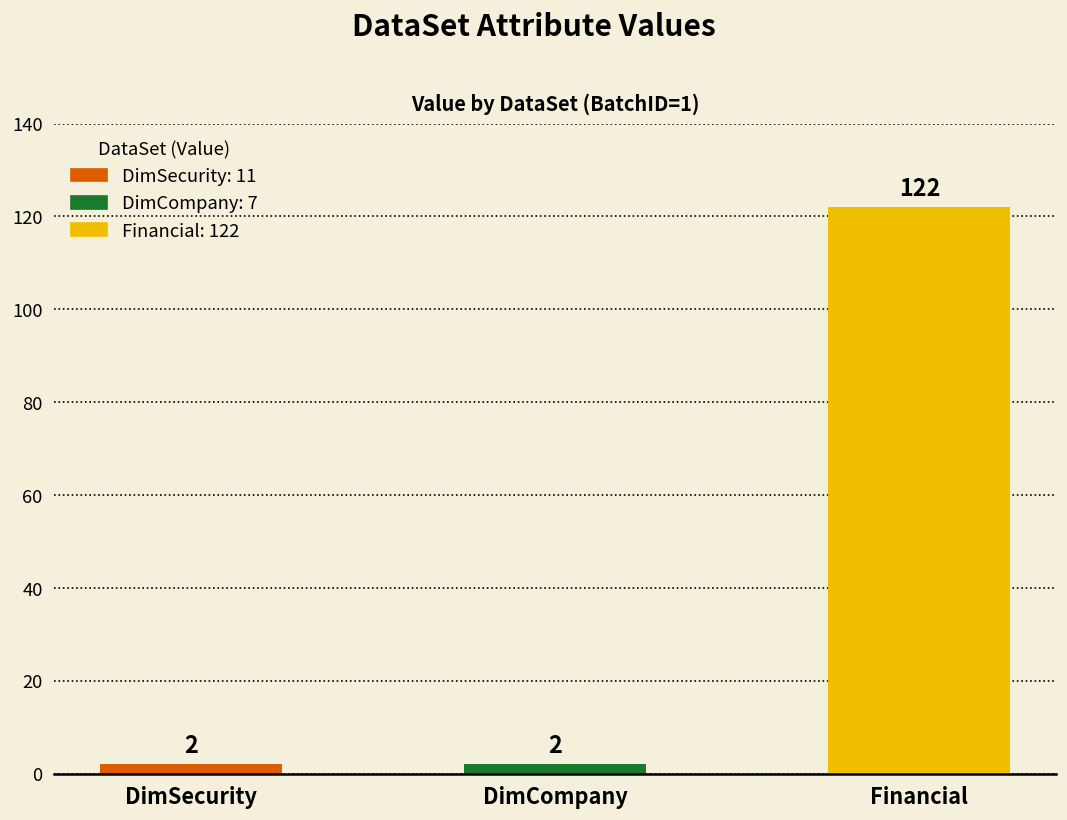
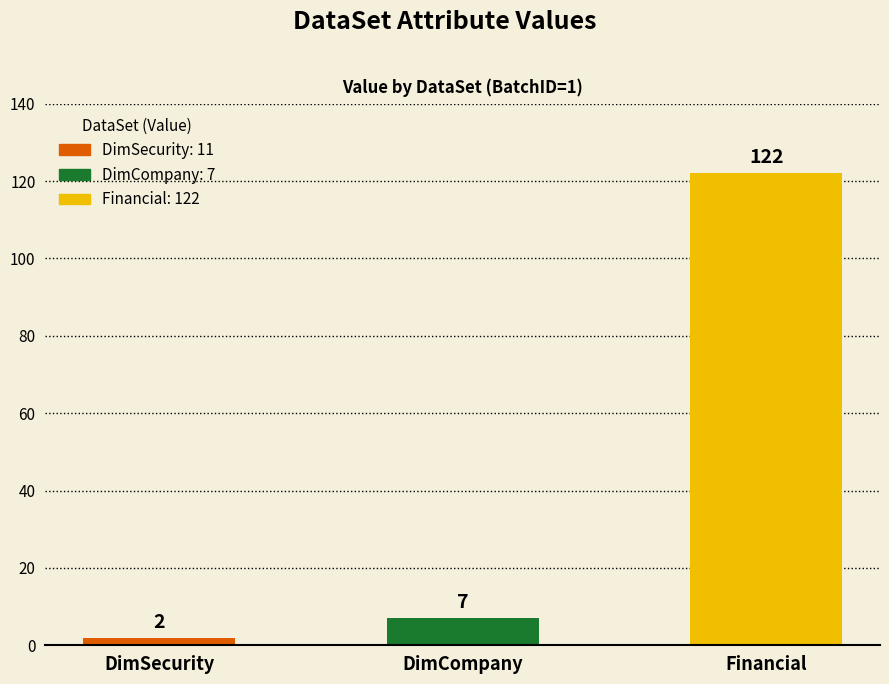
DimCompany: 2 -> 7
